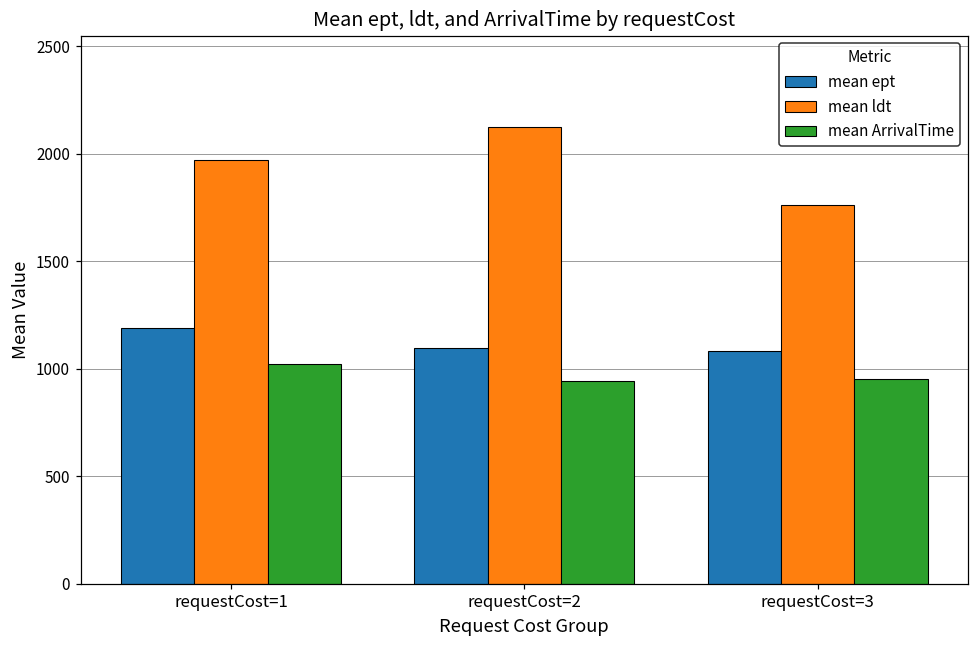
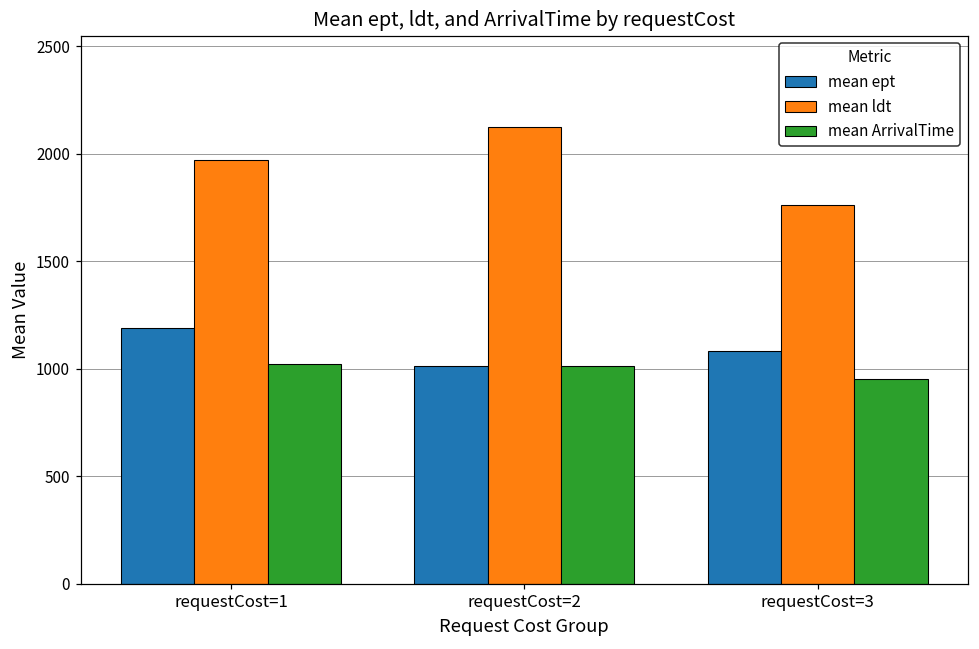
mean ept, requestCost=2: 1100 -> 1010
mean ArrivalTime, requestCost=2: 940 -> 1010
